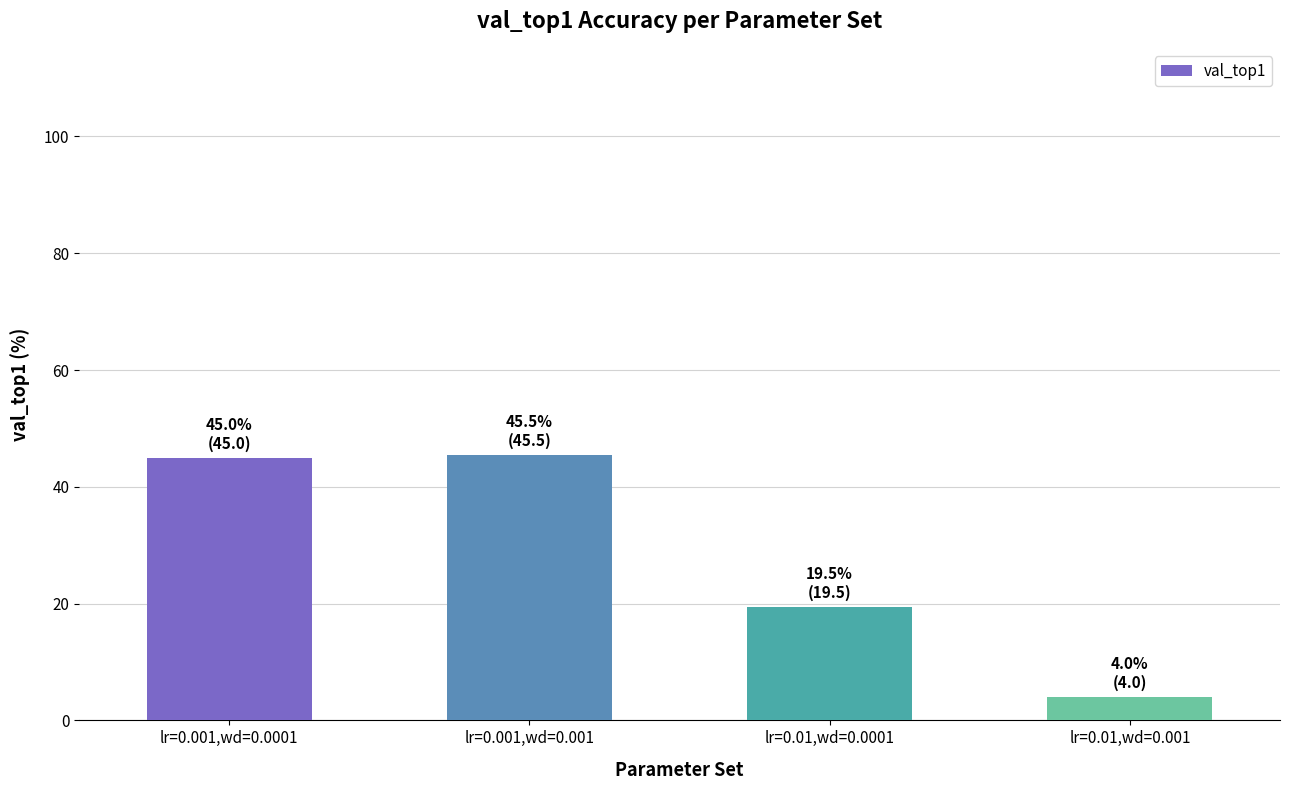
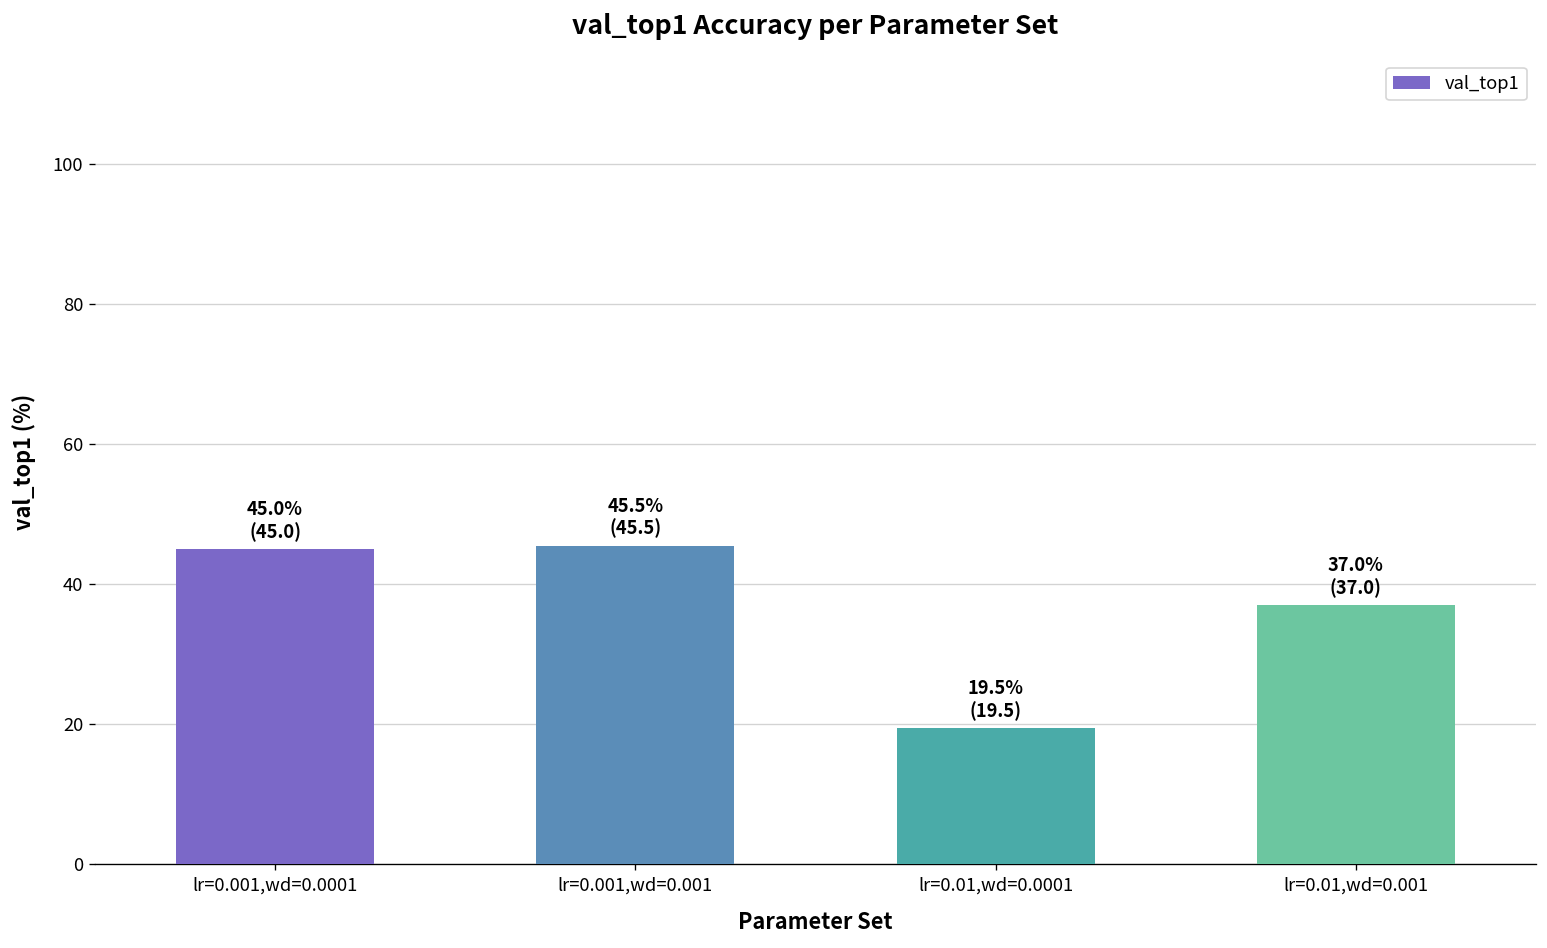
lr=0.01,wd=0.001: 4.0% (4.0) -> 37.0% (37.0)
